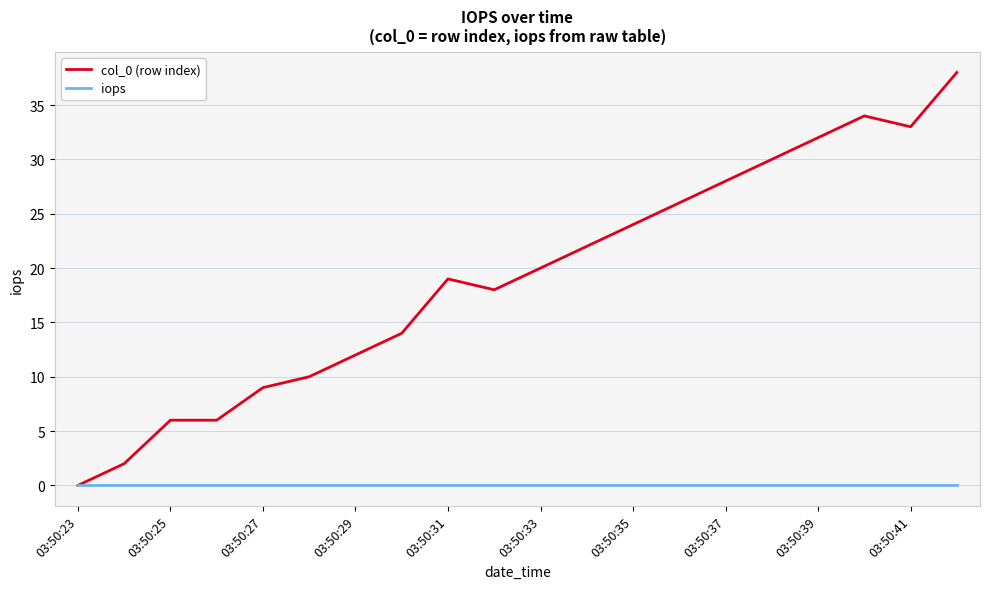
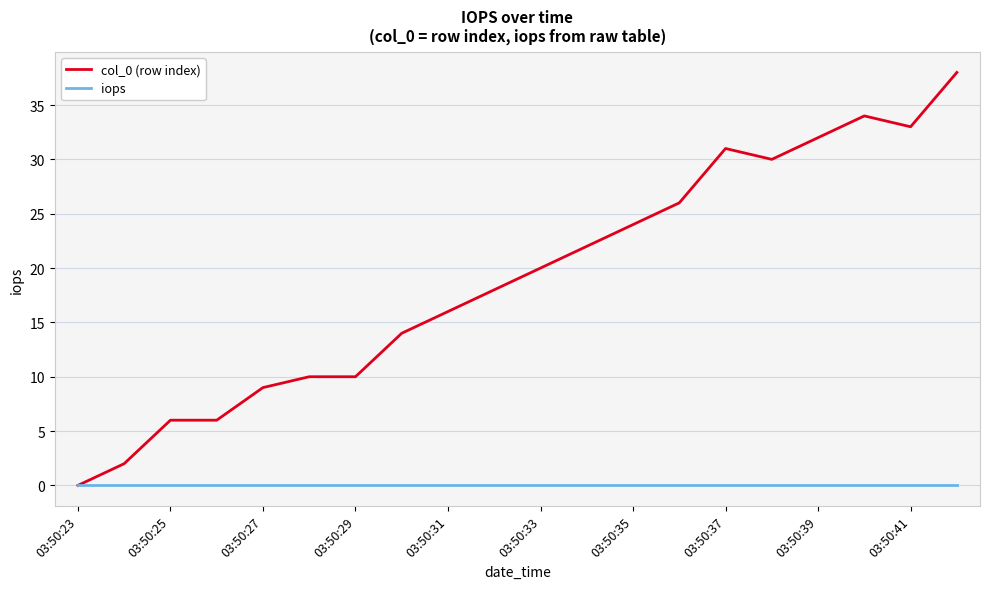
col_0 (row index), 03:50:29: 12 -> 10
col_0 (row index), 03:50:31: 19 -> 16
col_0 (row index), 03:50:37: 28 -> 31
